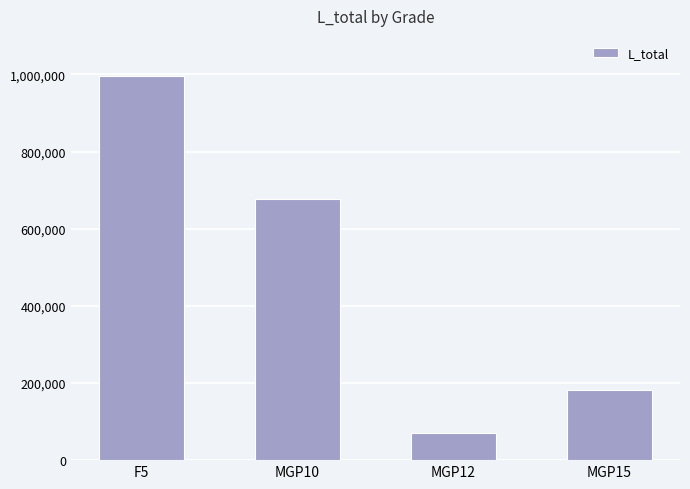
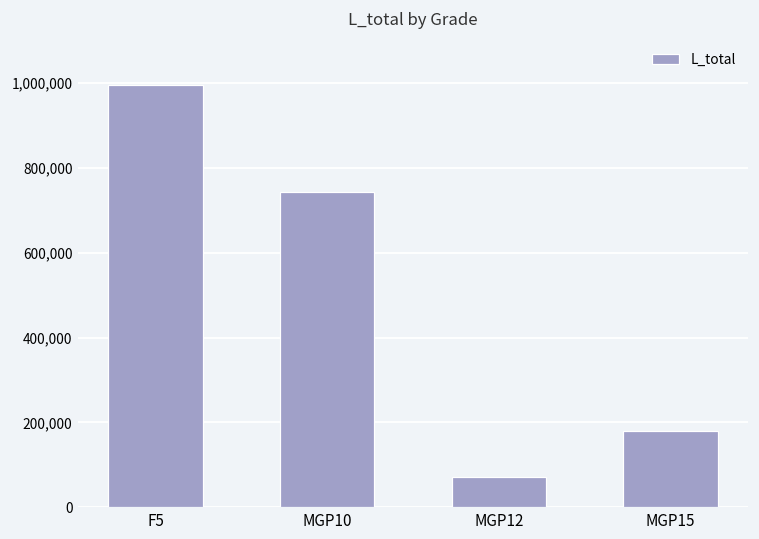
MGP10: 680,000 -> 740,000
